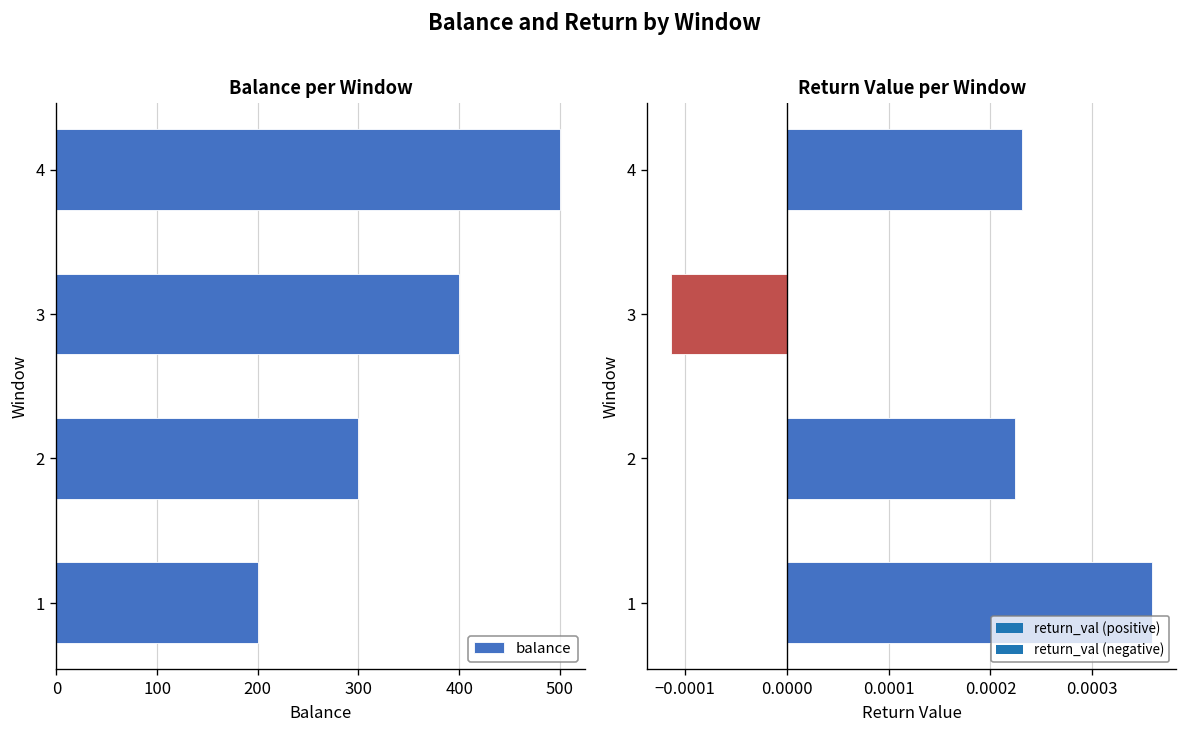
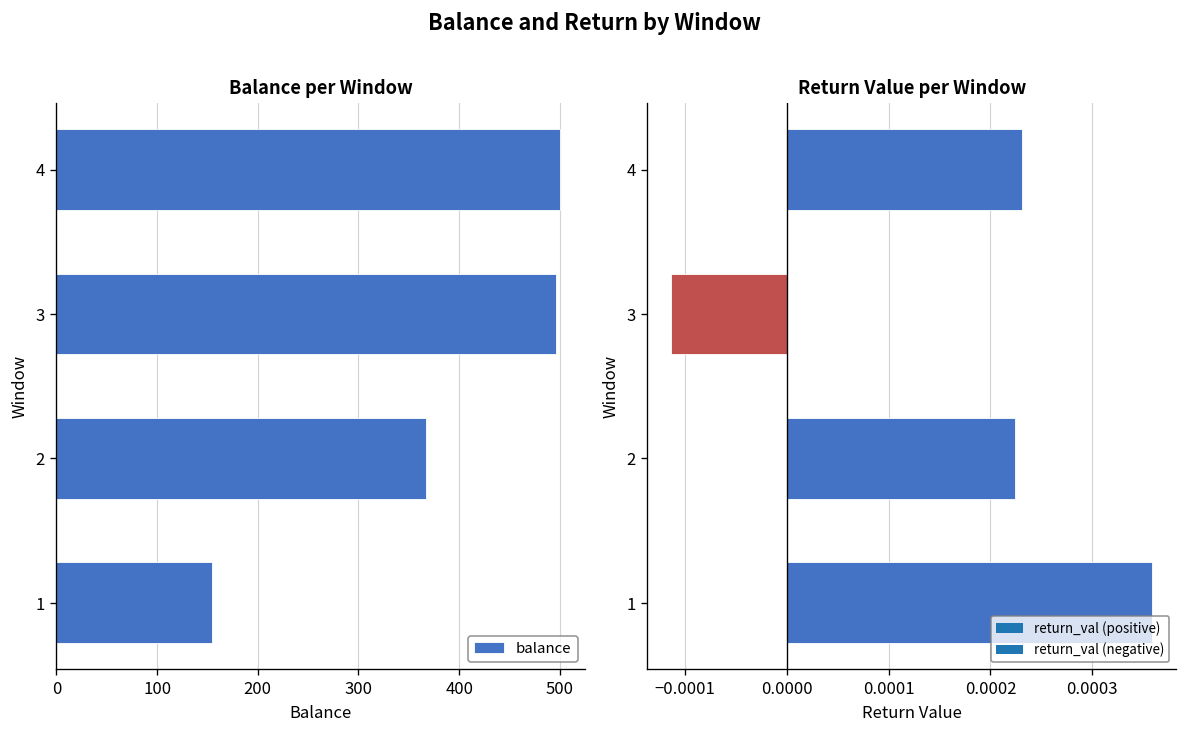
Balance per Window, 3: 400 -> 500
Balance per Window, 2: 300 -> 370
Balance per Window, 1: 200 -> 150
